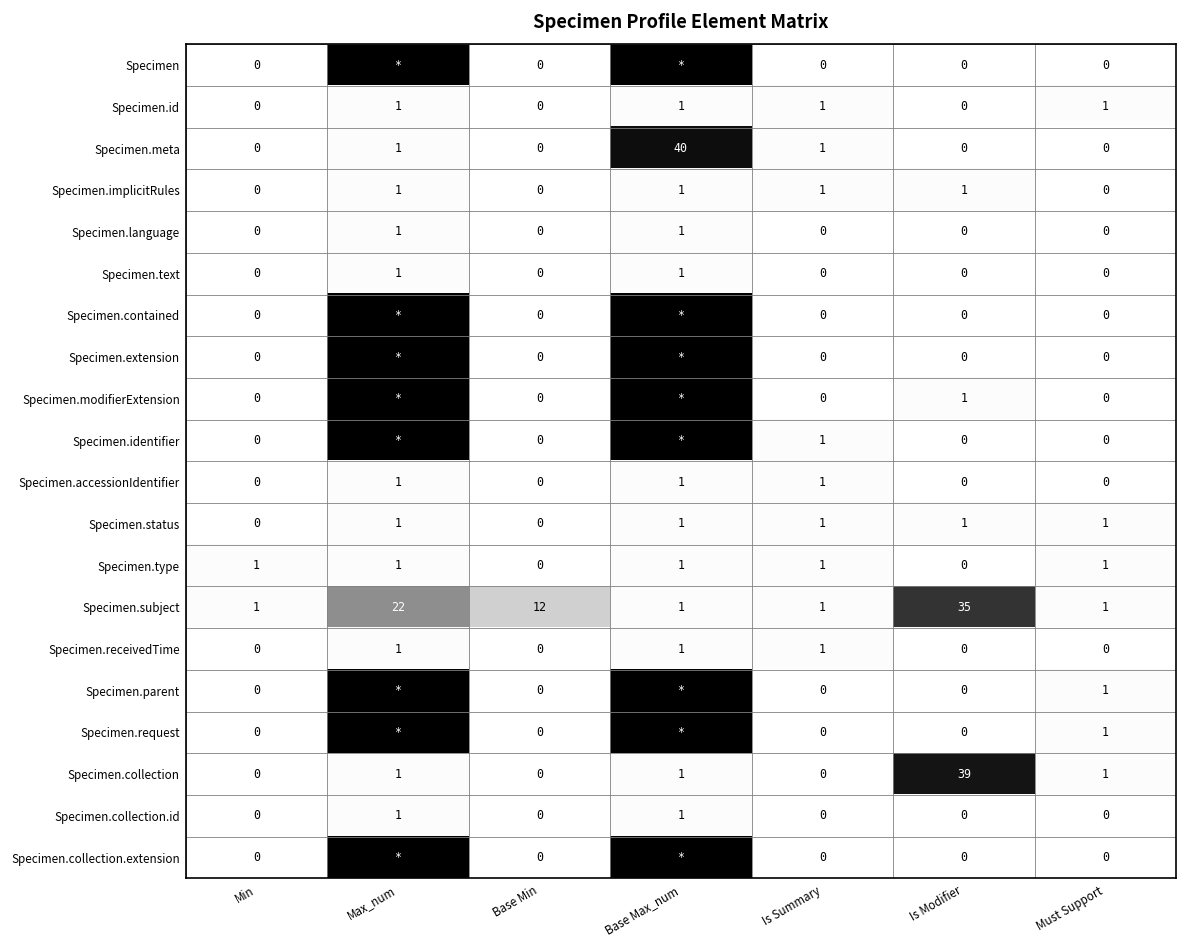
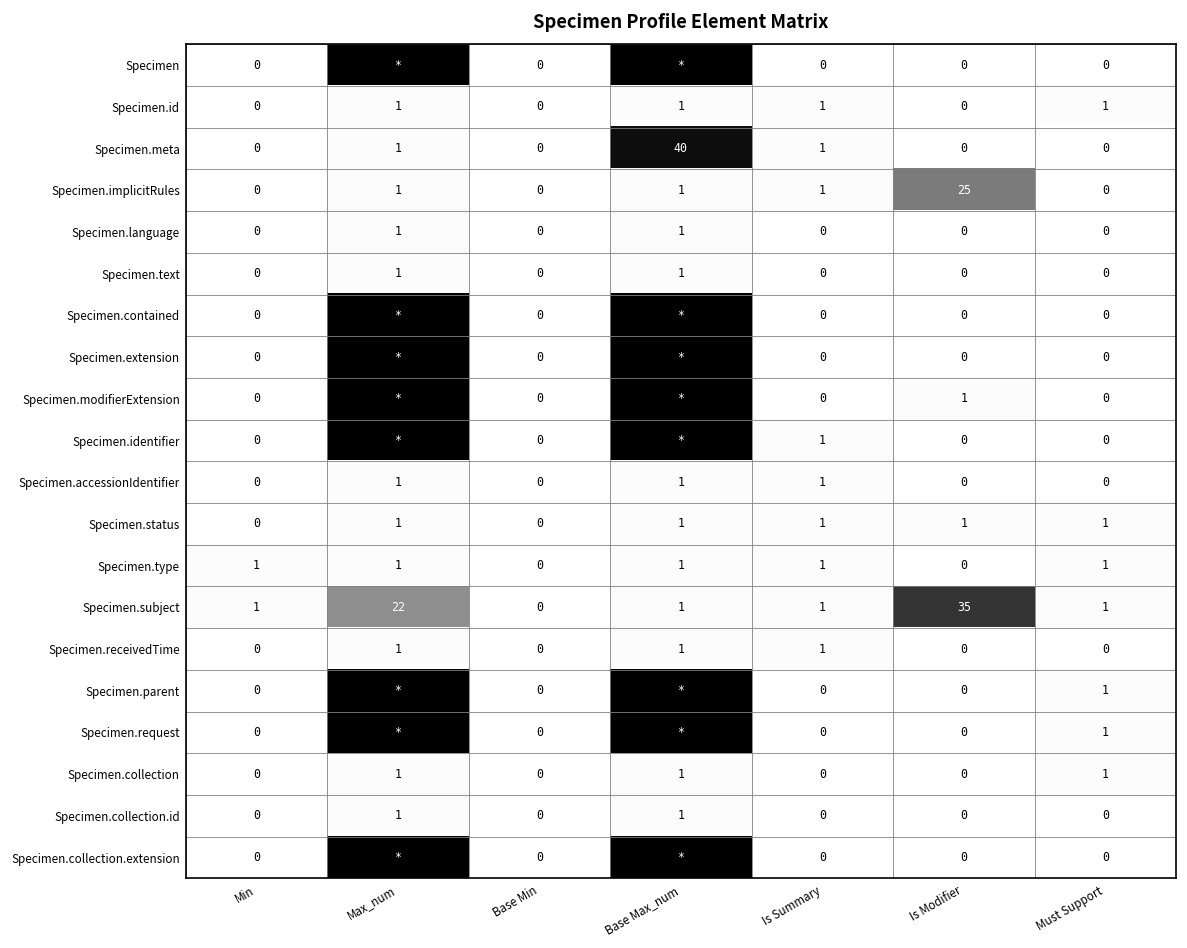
Specimen.implicitRules, Is Modifier: 1 -> 25
Specimen.subject, Base Min: 12 -> 0
Specimen.collection, Is Modifier: 39 -> 0
